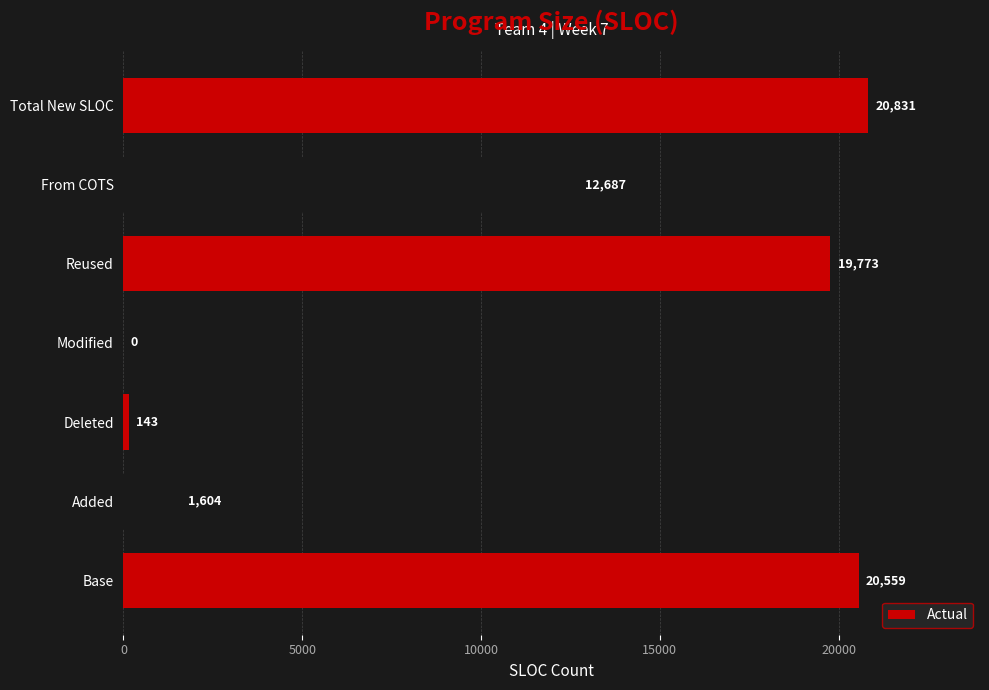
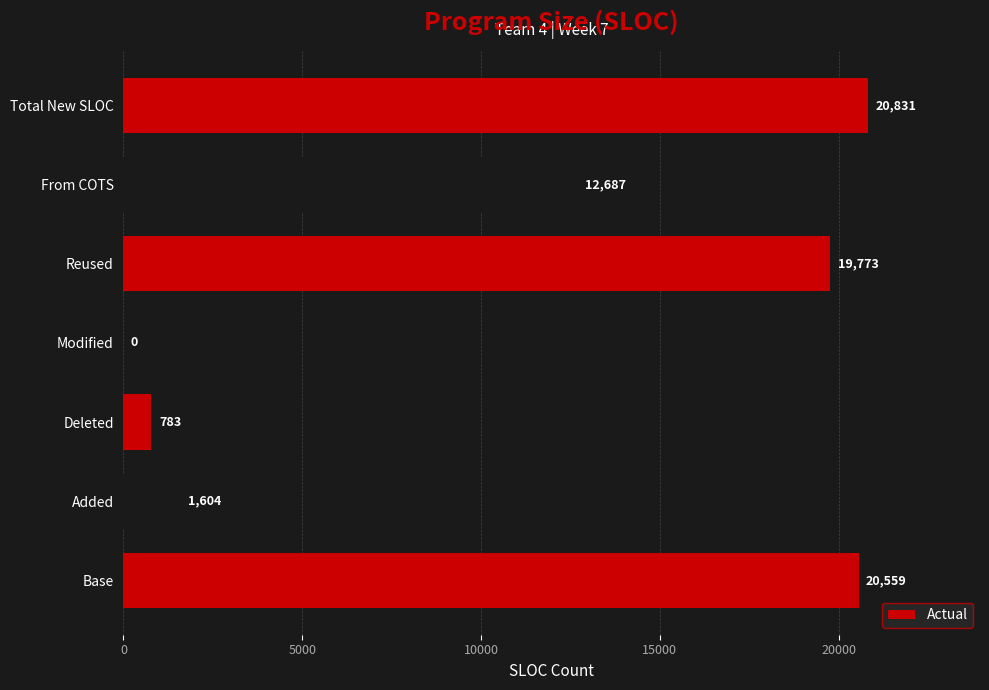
Deleted: 143 -> 783
